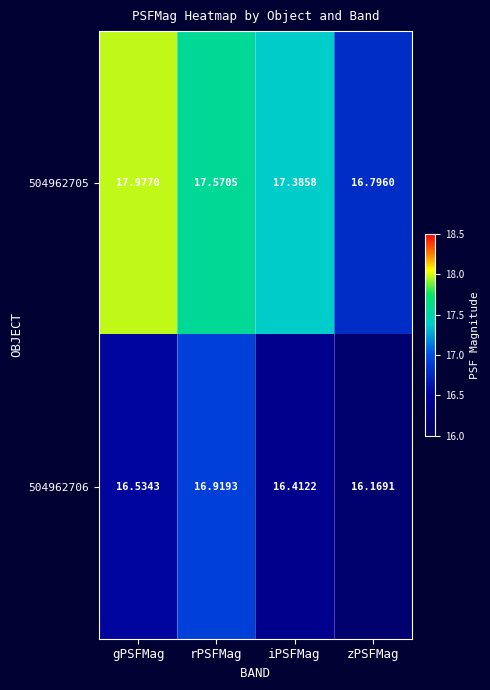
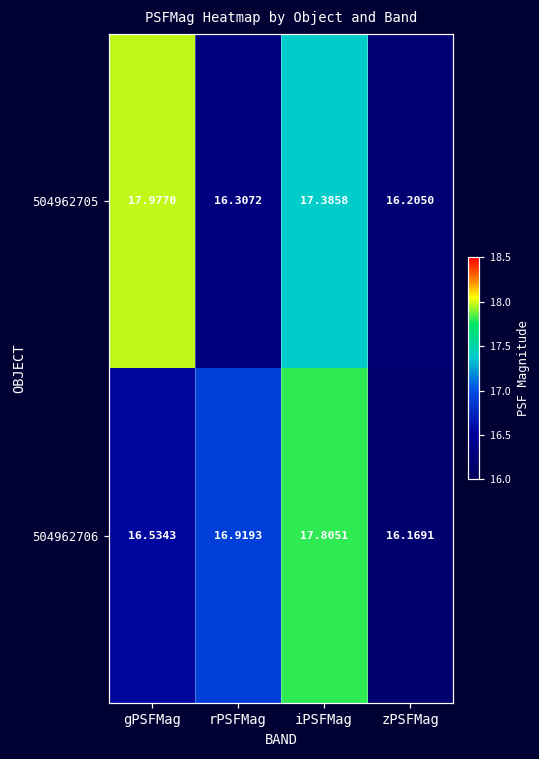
504962705, rPSFMag: 17.5705 -> 16.3072
504962705, zPSFMag: 16.7960 -> 16.2050
504962706, iPSFMag: 16.4122 -> 17.8051
